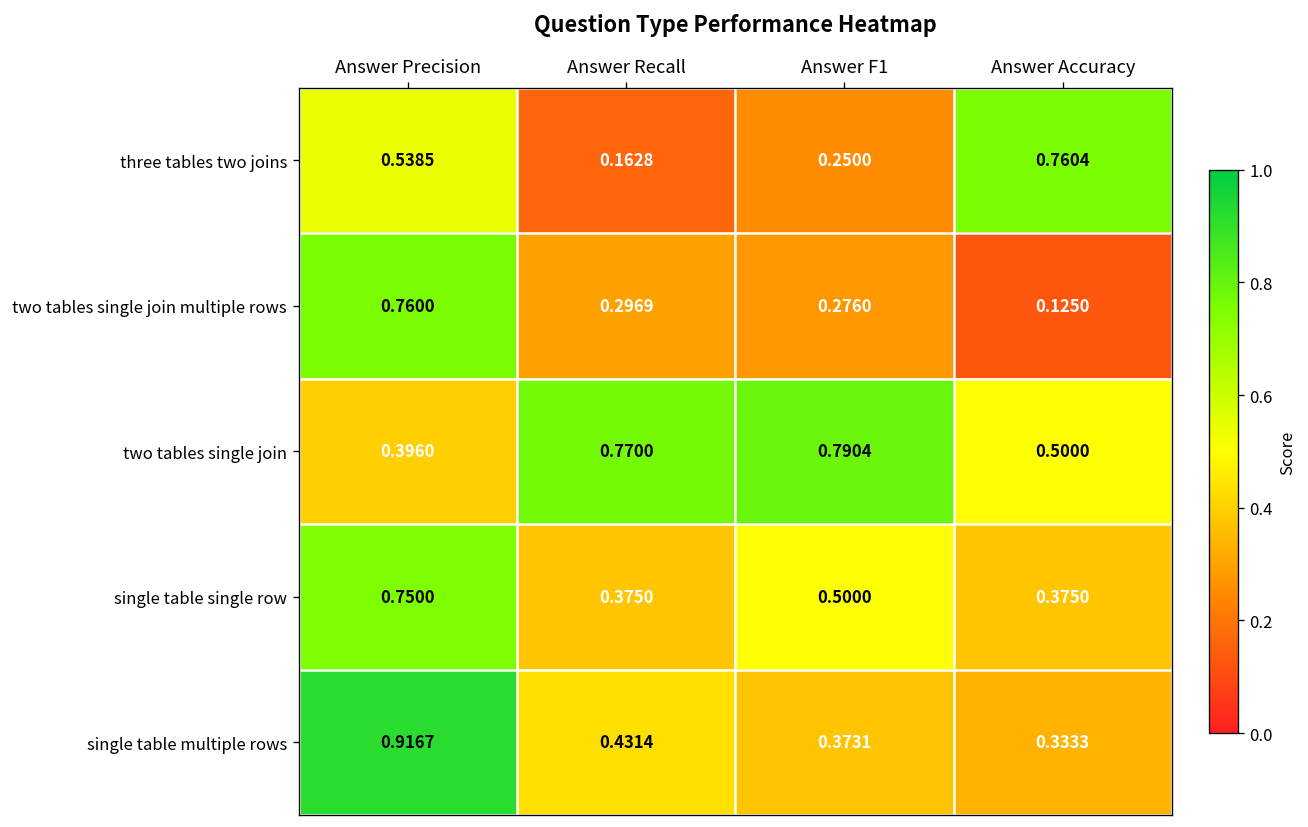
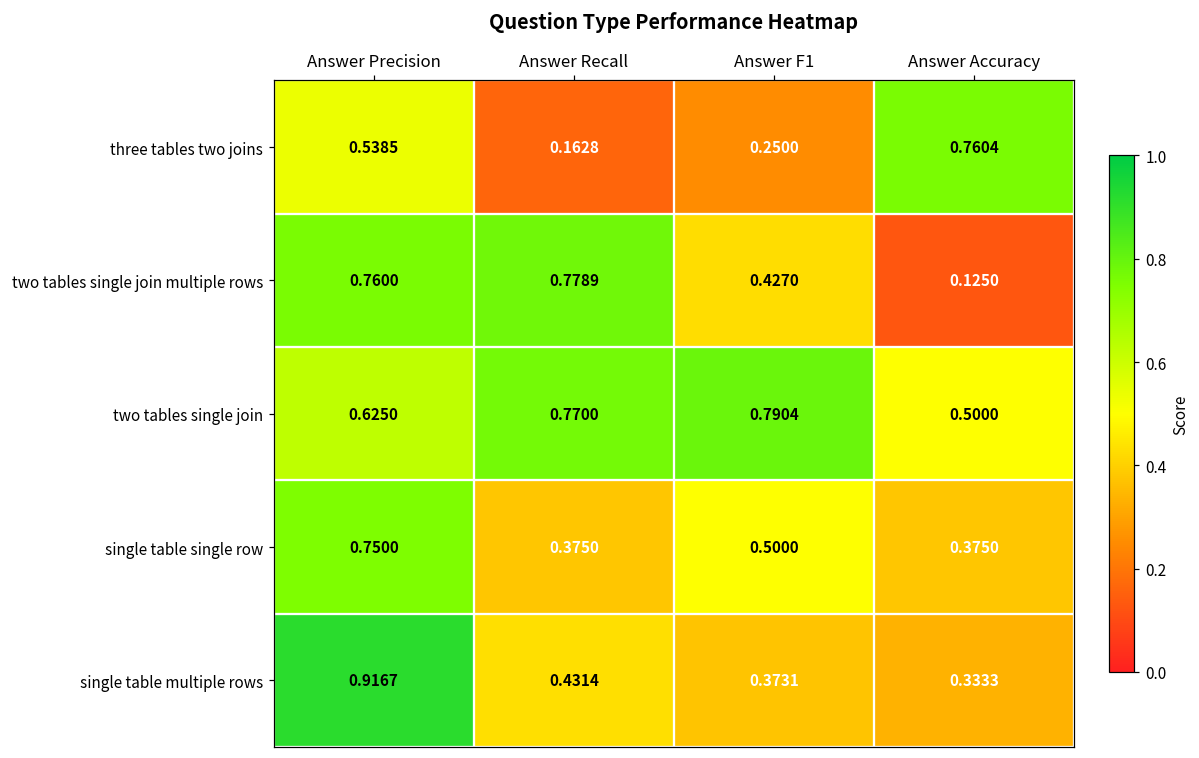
two tables single join multiple rows, Answer Recall: 0.2969 -> 0.7789
two tables single join multiple rows, Answer F1: 0.2760 -> 0.4270
two tables single join, Answer Precision: 0.3960 -> 0.6250
